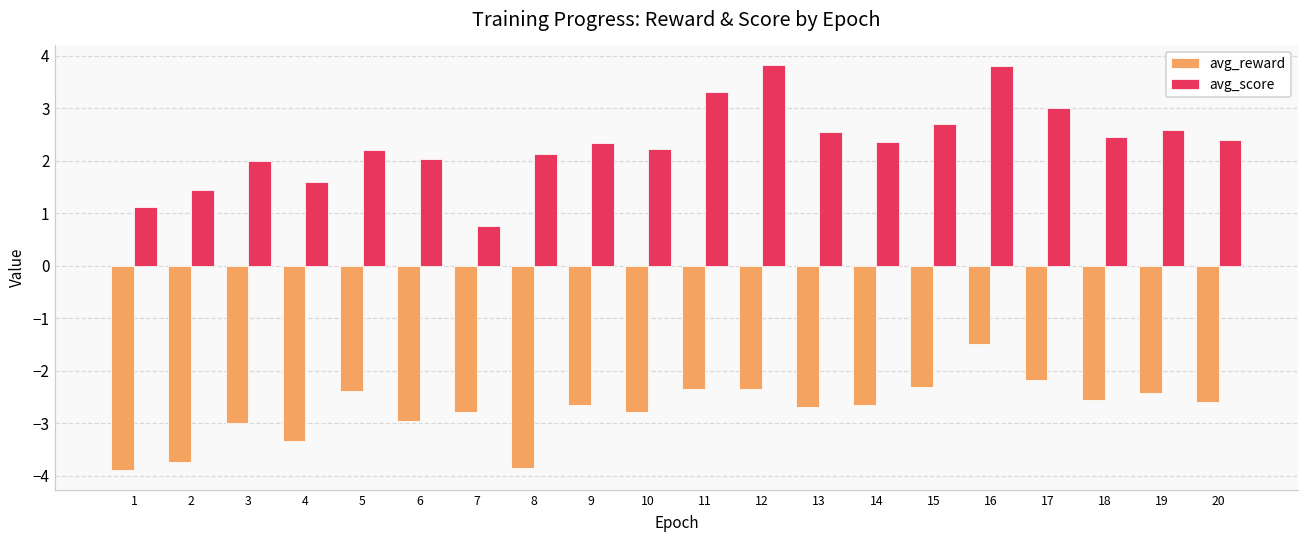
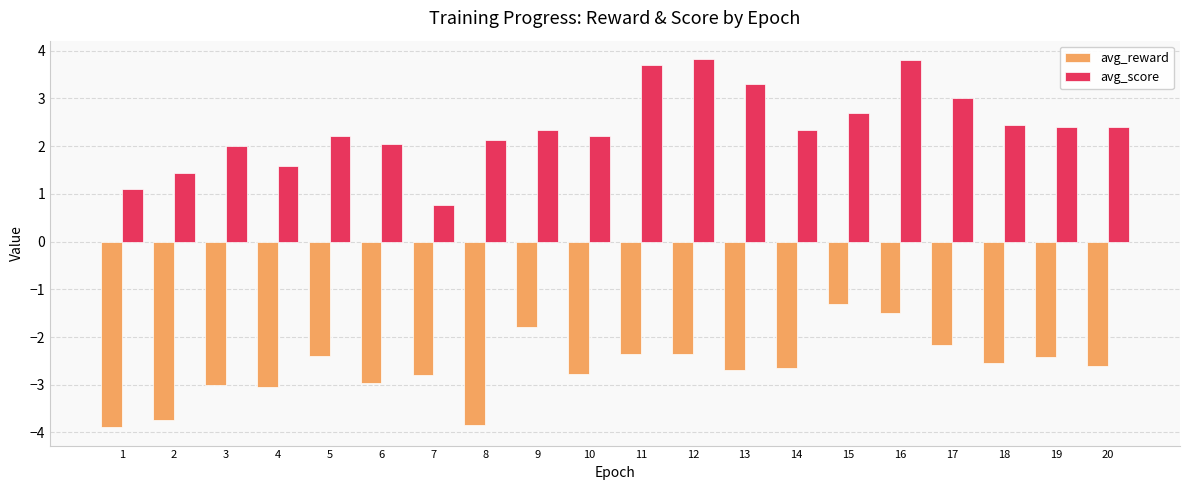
avg_reward, 4: -3.3 -> -3.1
avg_reward, 9: -2.7 -> -1.8
avg_score, 11: 3.3 -> 3.7
avg_score, 13: 2.6 -> 3.3
avg_reward, 15: -2.3 -> -1.3
avg_score, 19: 2.6 -> 2.4
